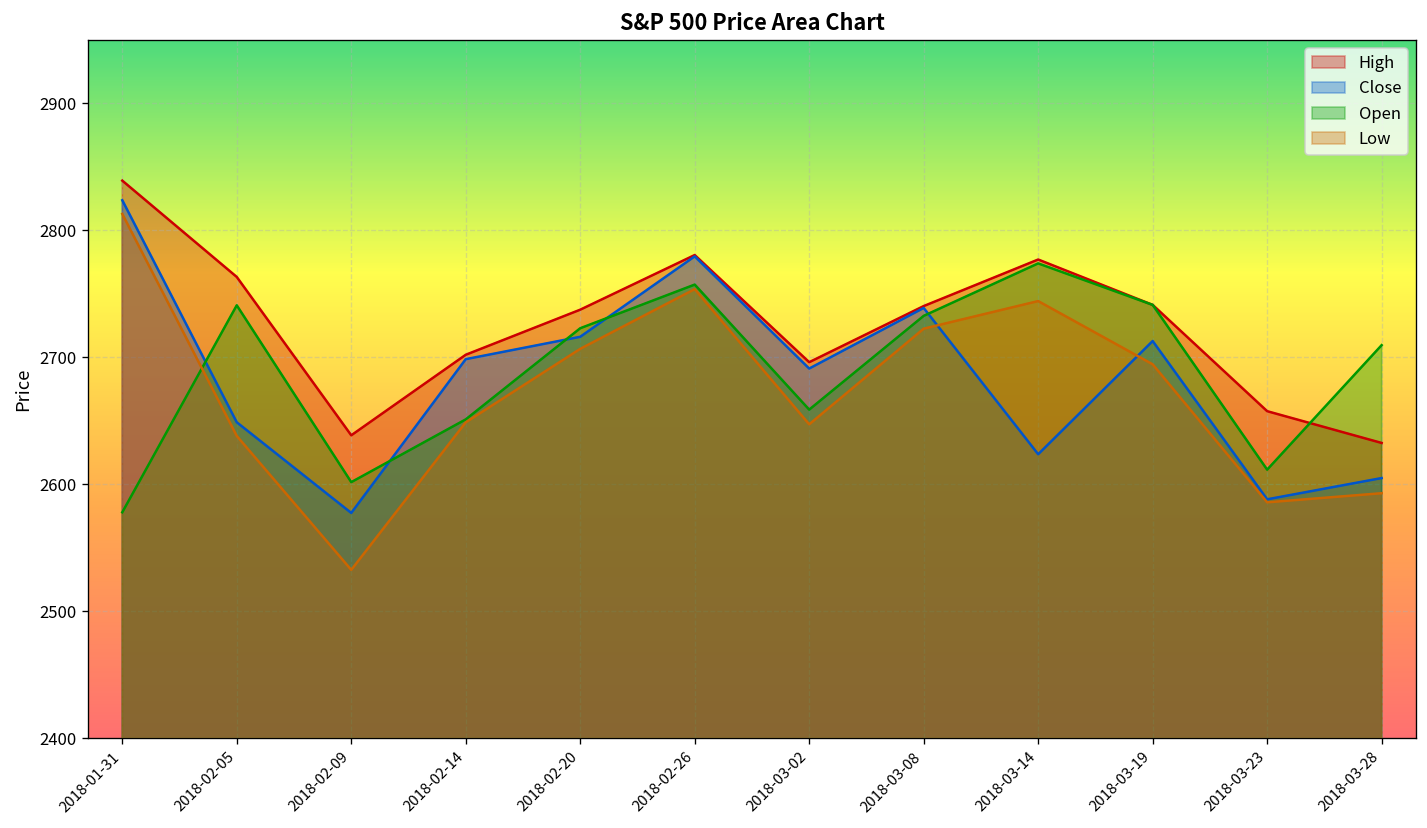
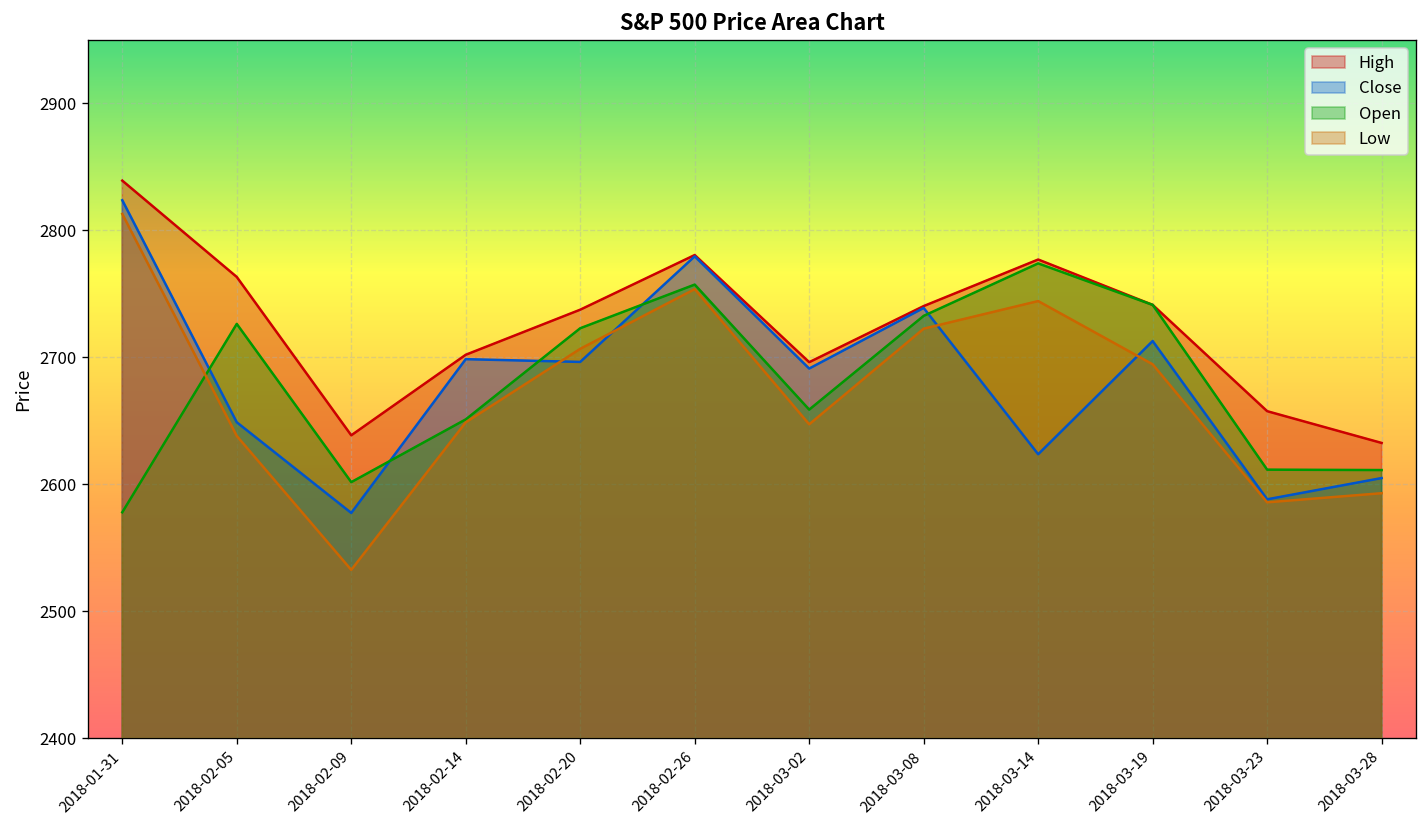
Open, 2018-02-05: 2741 -> 2726
Close, 2018-02-20: 2716 -> 2696
Open, 2018-03-28: 2710 -> 2611
